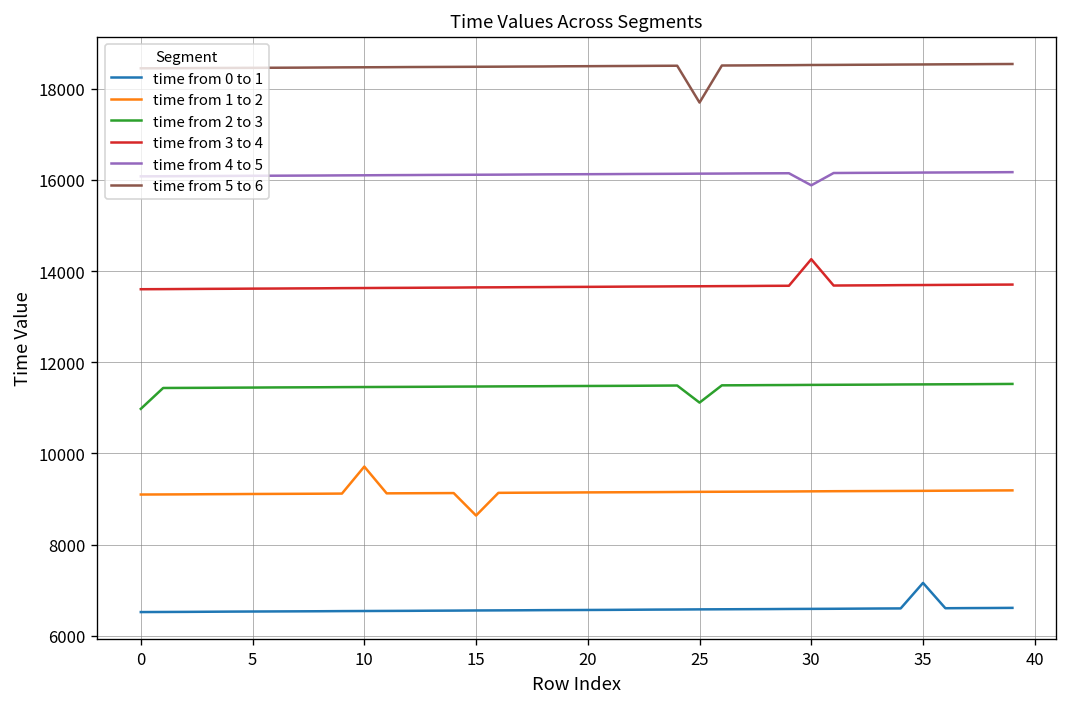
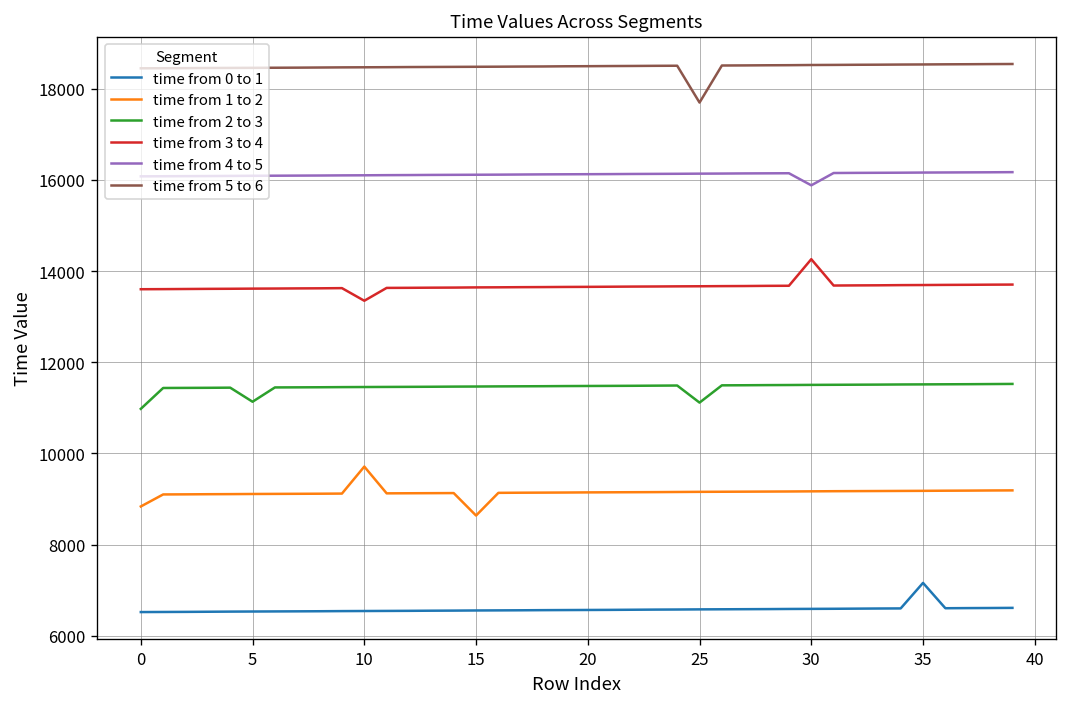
time from 1 to 2, 0: 9100 -> 8800
time from 2 to 3, 5: 11400 -> 11100
time from 3 to 4, 10: 13600 -> 13400
